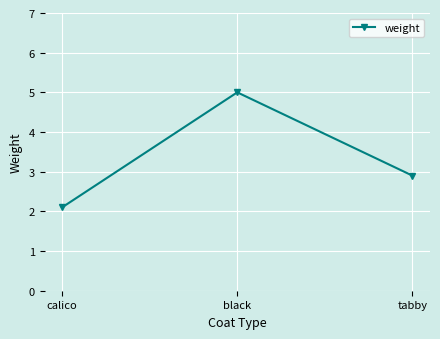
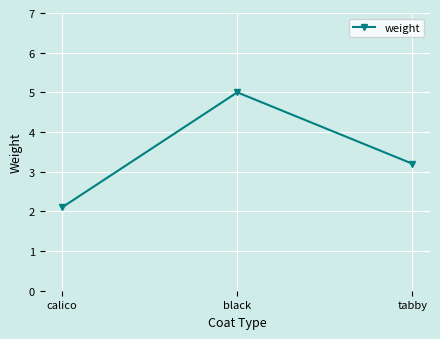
tabby: 2.9 -> 3.2
